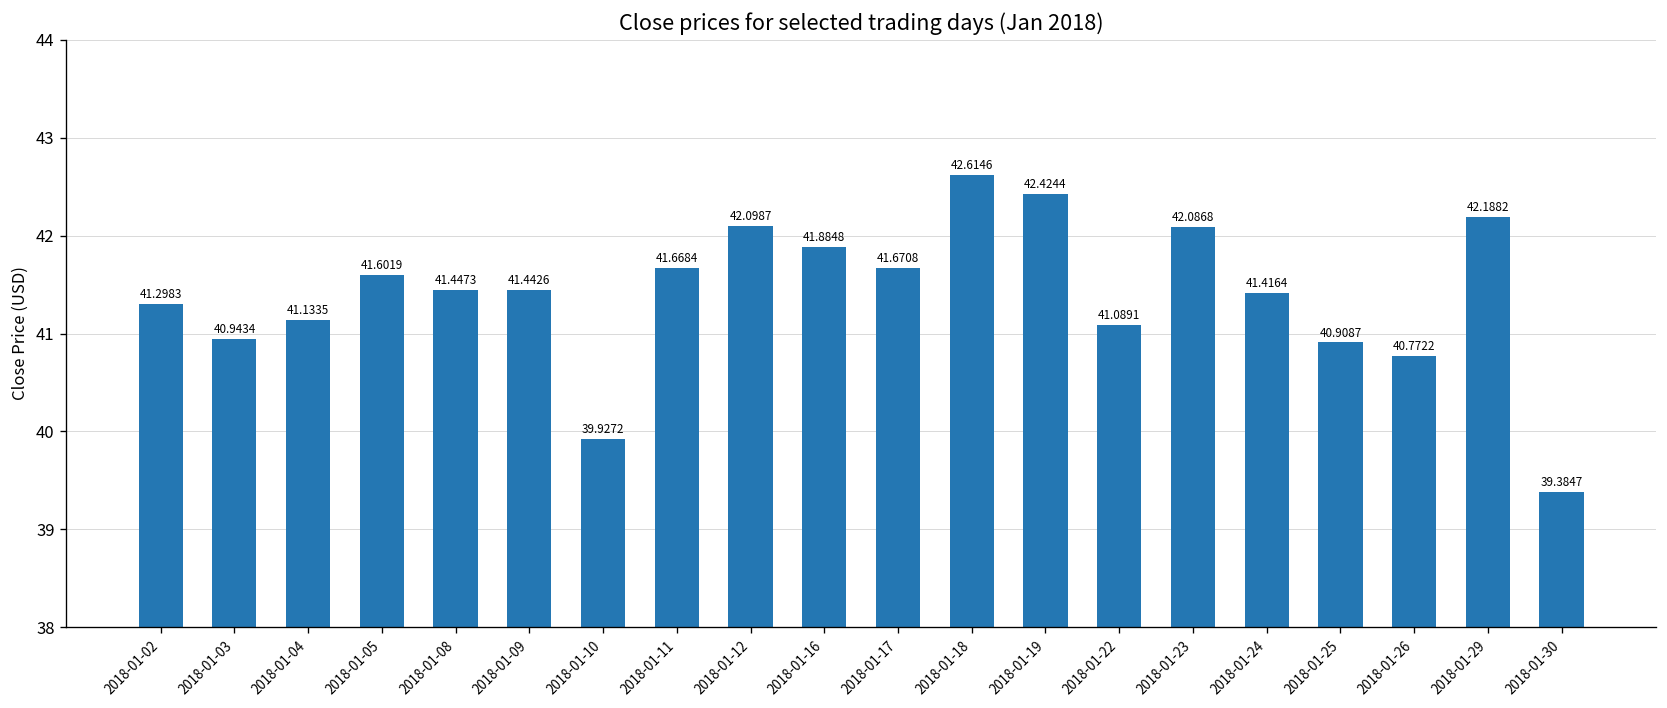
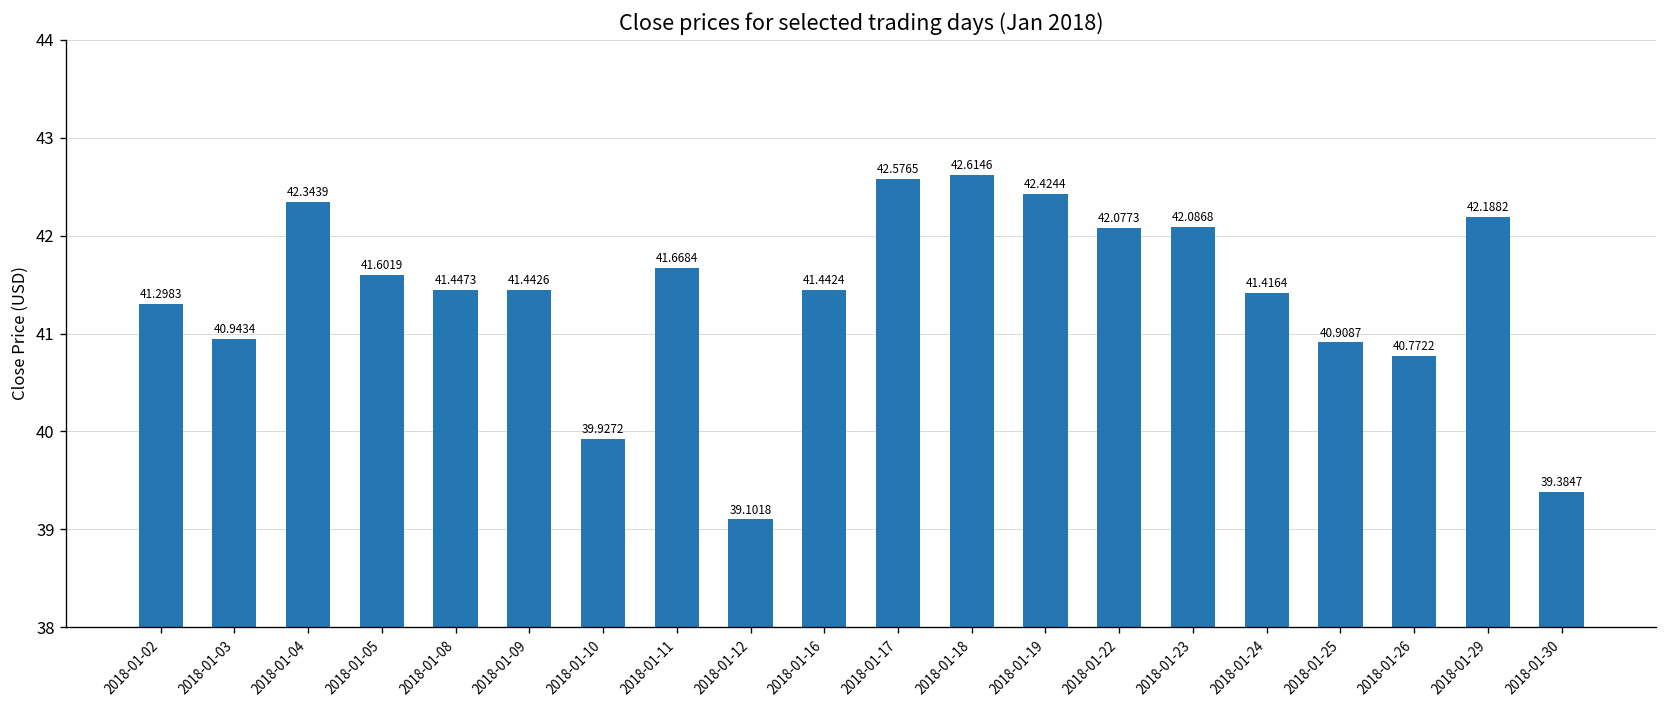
2018-01-04: 41.1335 -> 42.3439
2018-01-12: 42.0987 -> 39.1018
2018-01-16: 41.8848 -> 41.4424
2018-01-17: 41.6708 -> 42.5765
2018-01-22: 41.0891 -> 42.0773
